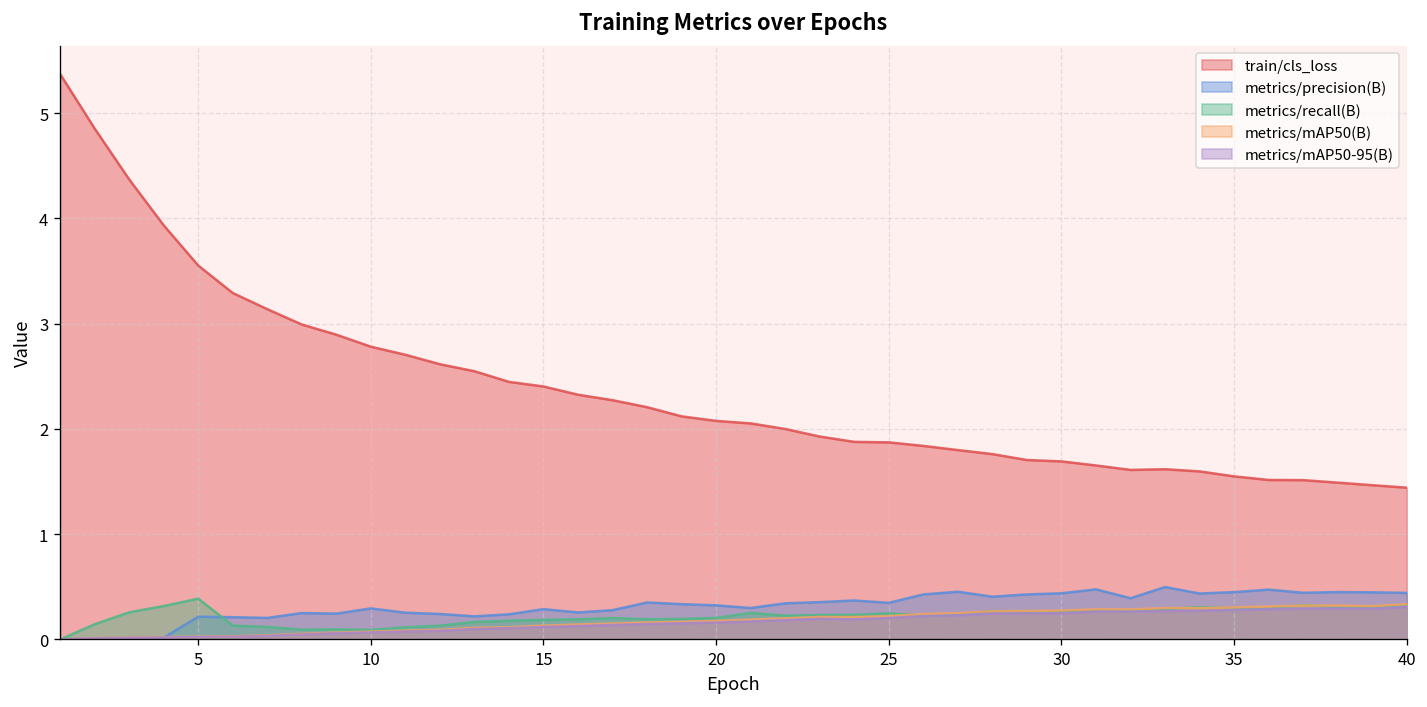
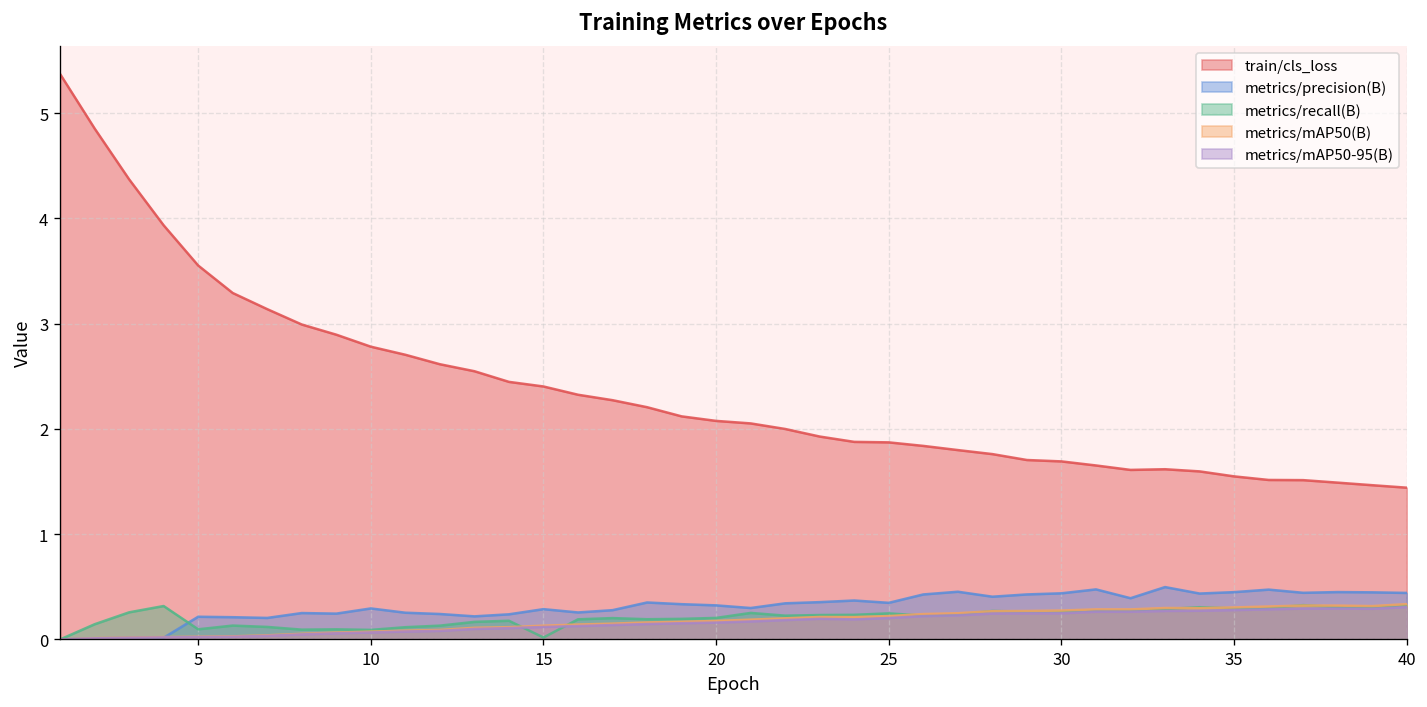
metrics/recall(B), 5: 0.4 -> 0.1
metrics/recall(B), 15: 0.2 -> 0.0
